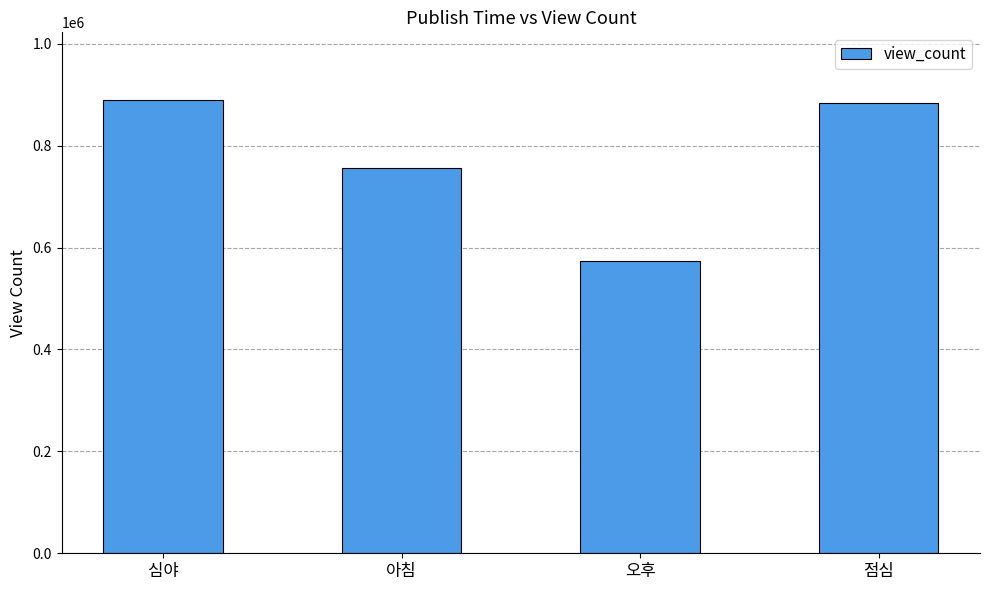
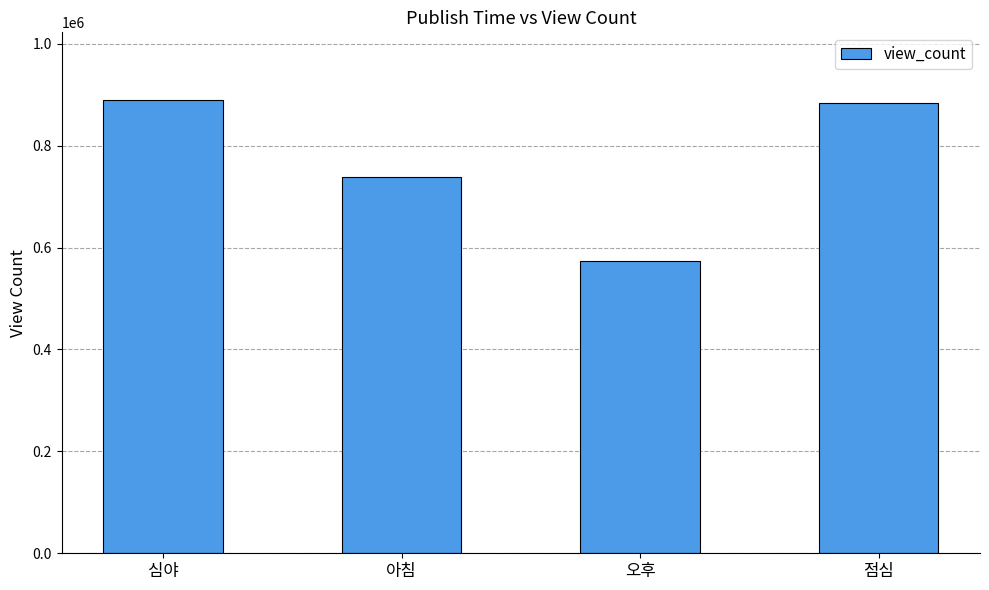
아침: 760000 -> 740000
